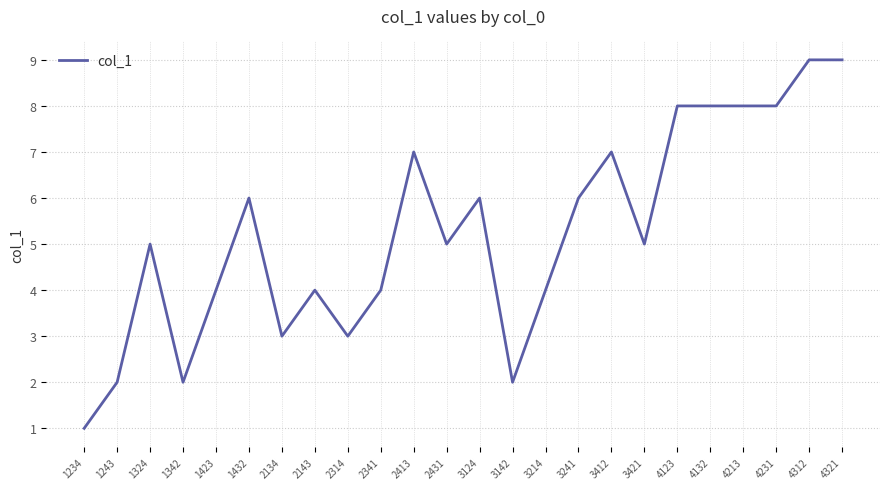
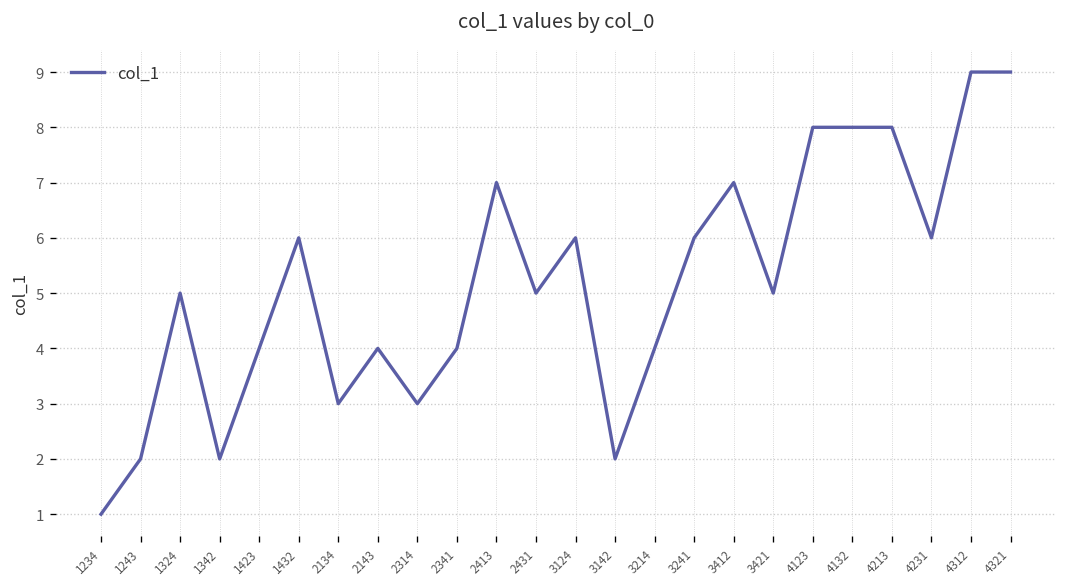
4231: 8 -> 6
